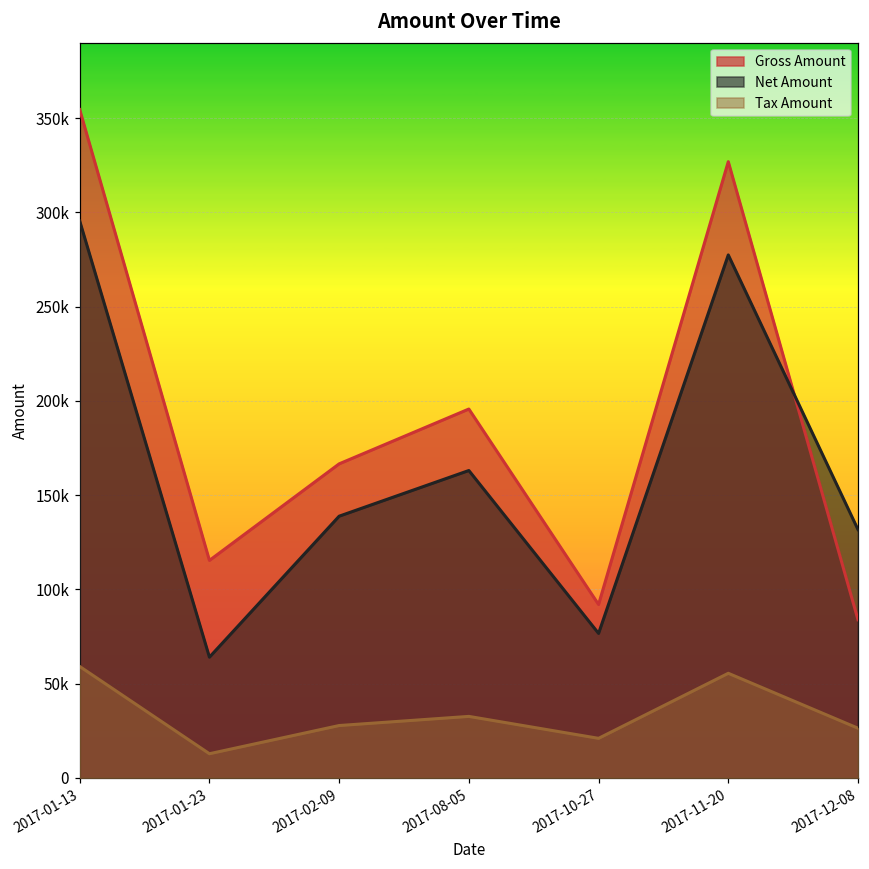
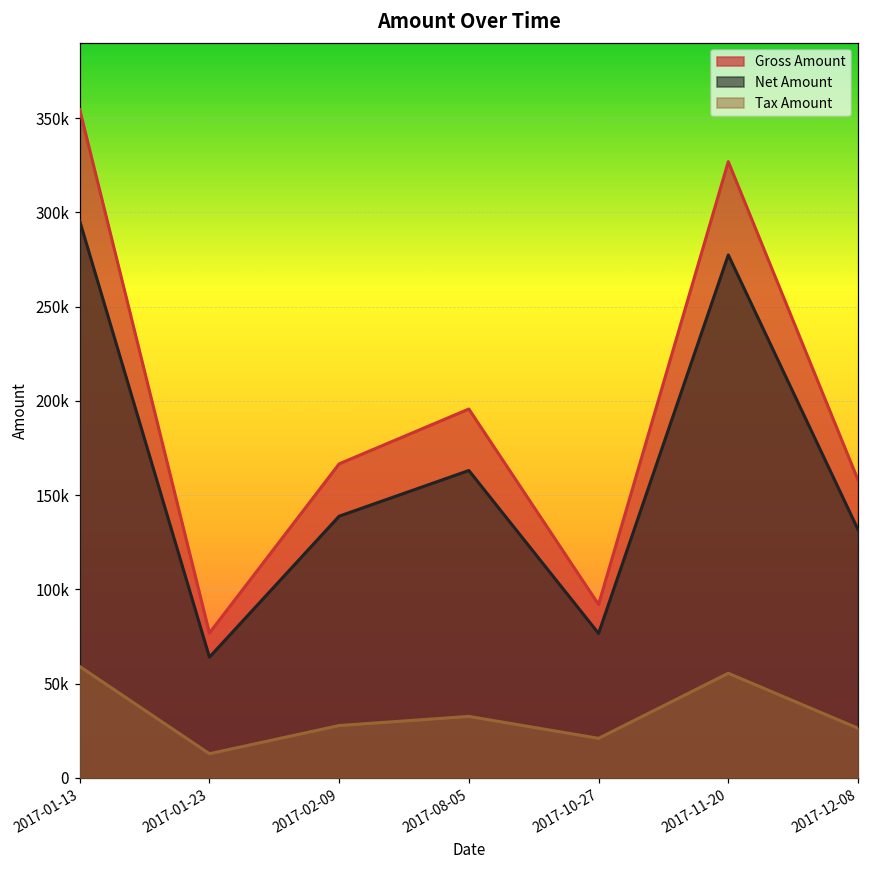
Gross Amount, 2017-01-23: 115000 -> 77000
Gross Amount, 2017-12-08: 84000 -> 158000
